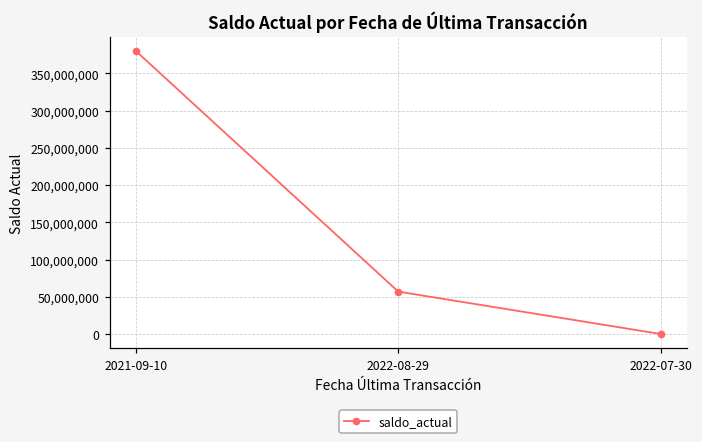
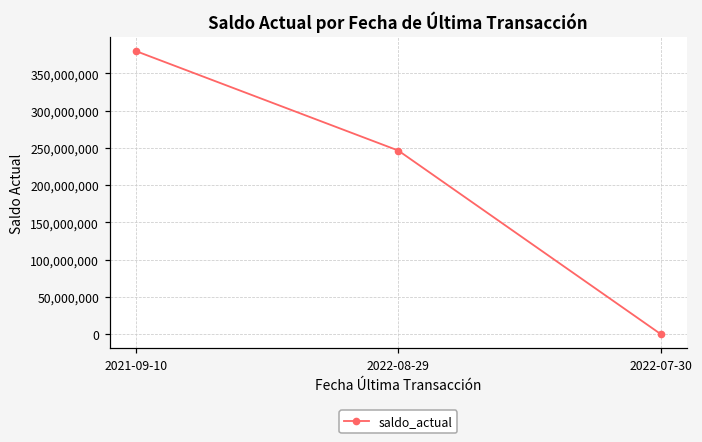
2022-08-29: 60,000,000 -> 250,000,000
